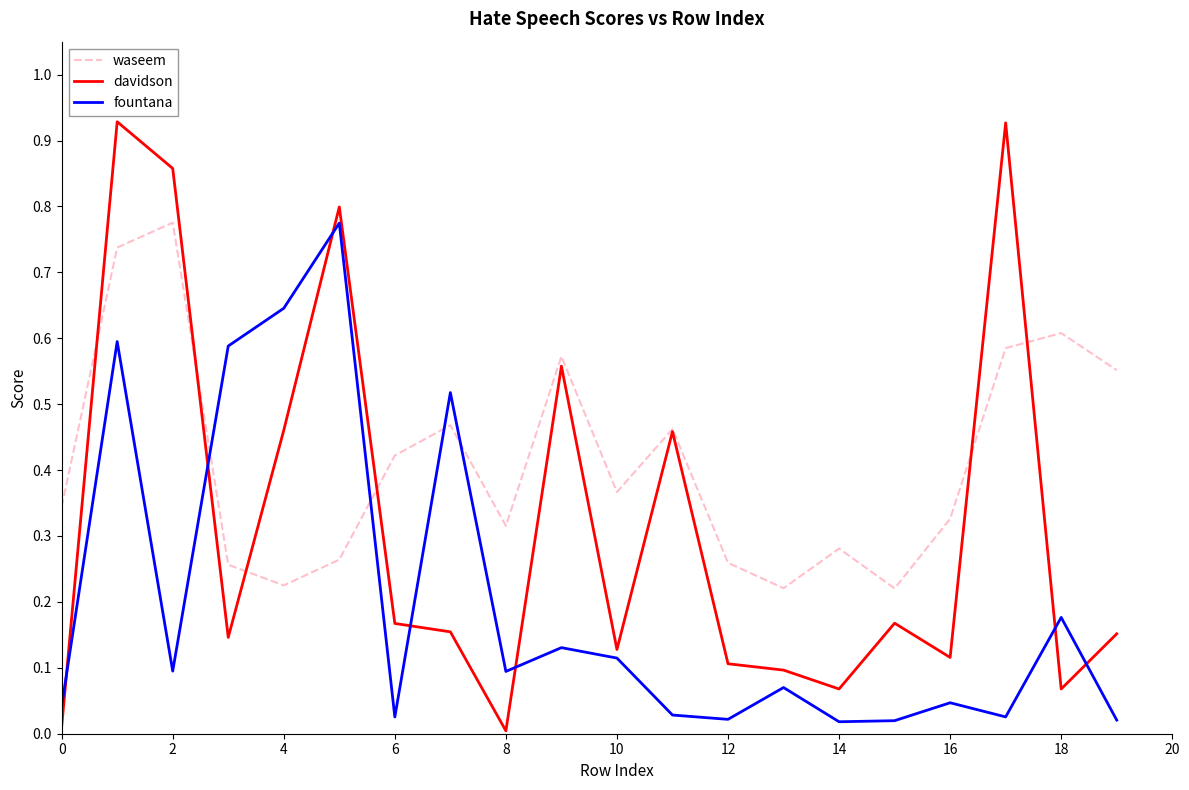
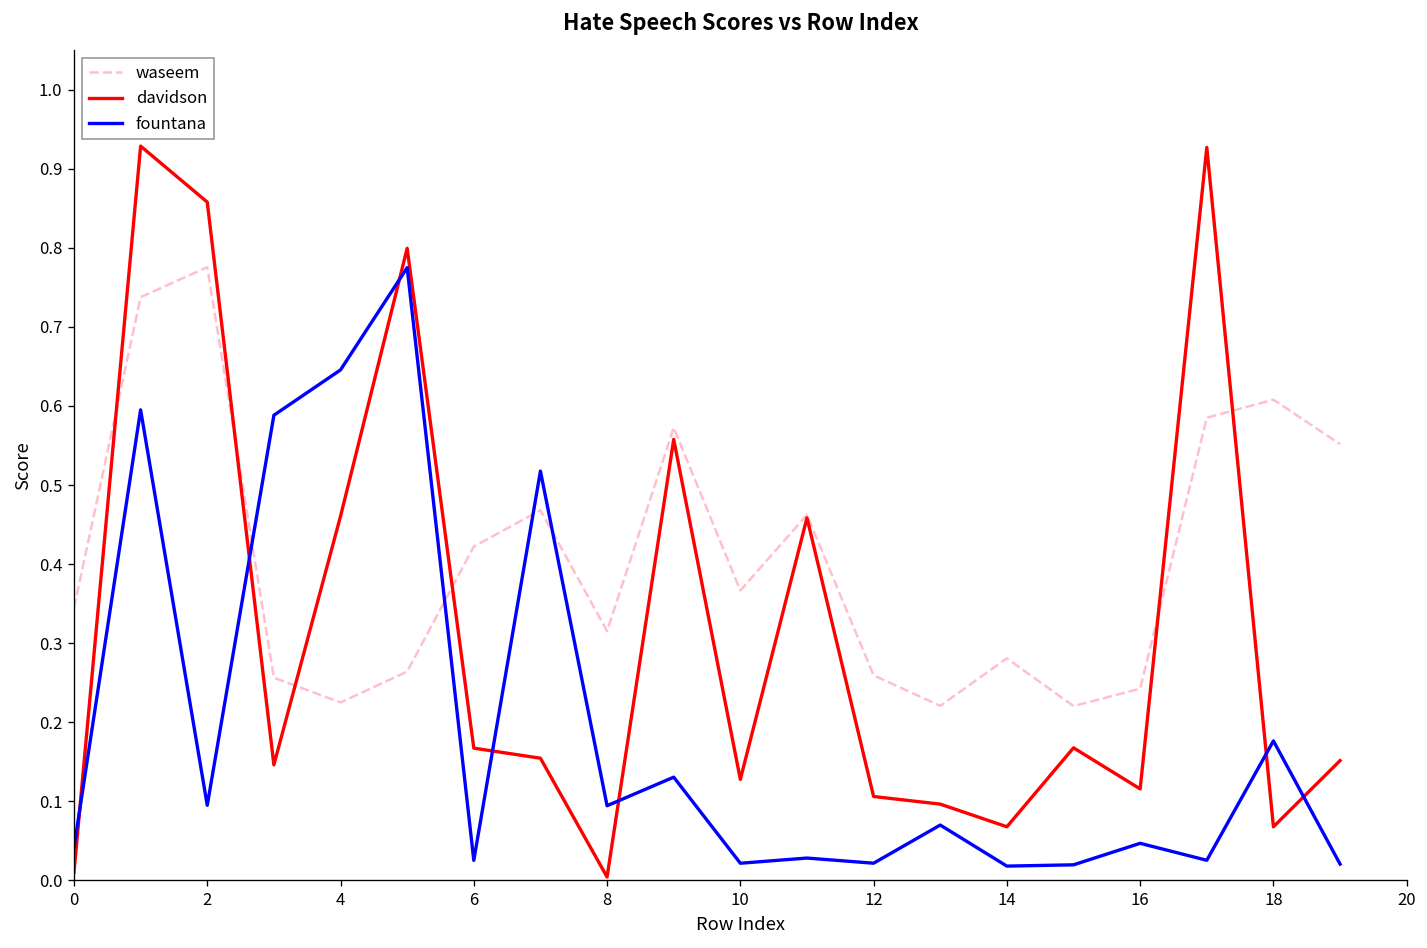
fountana, 10: 0.11 -> 0.02
waseem, 16: 0.33 -> 0.24
